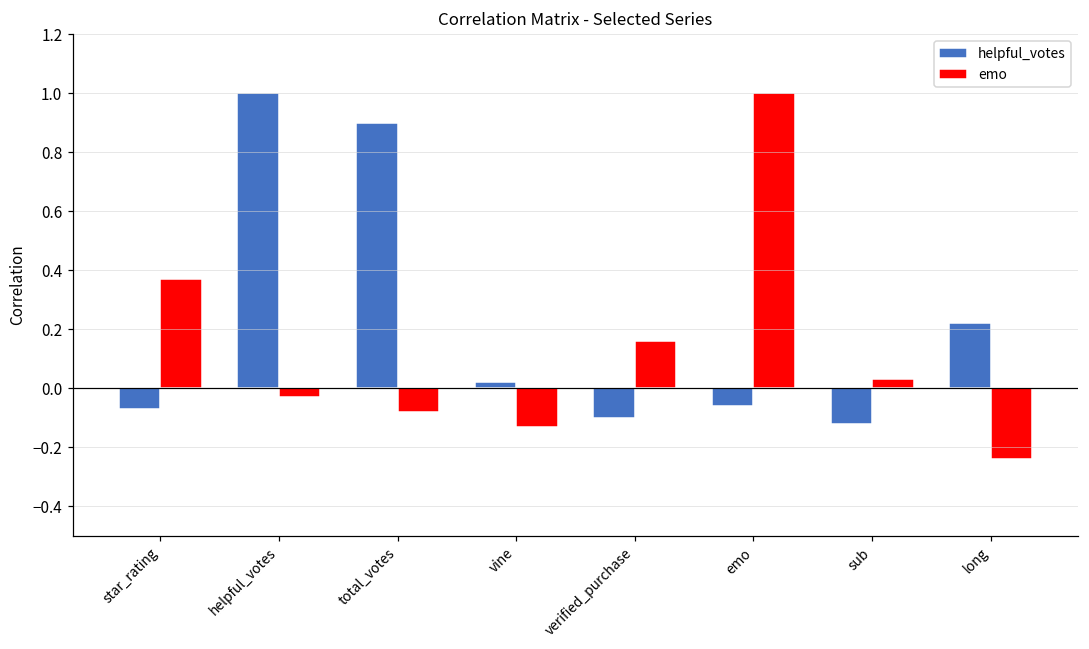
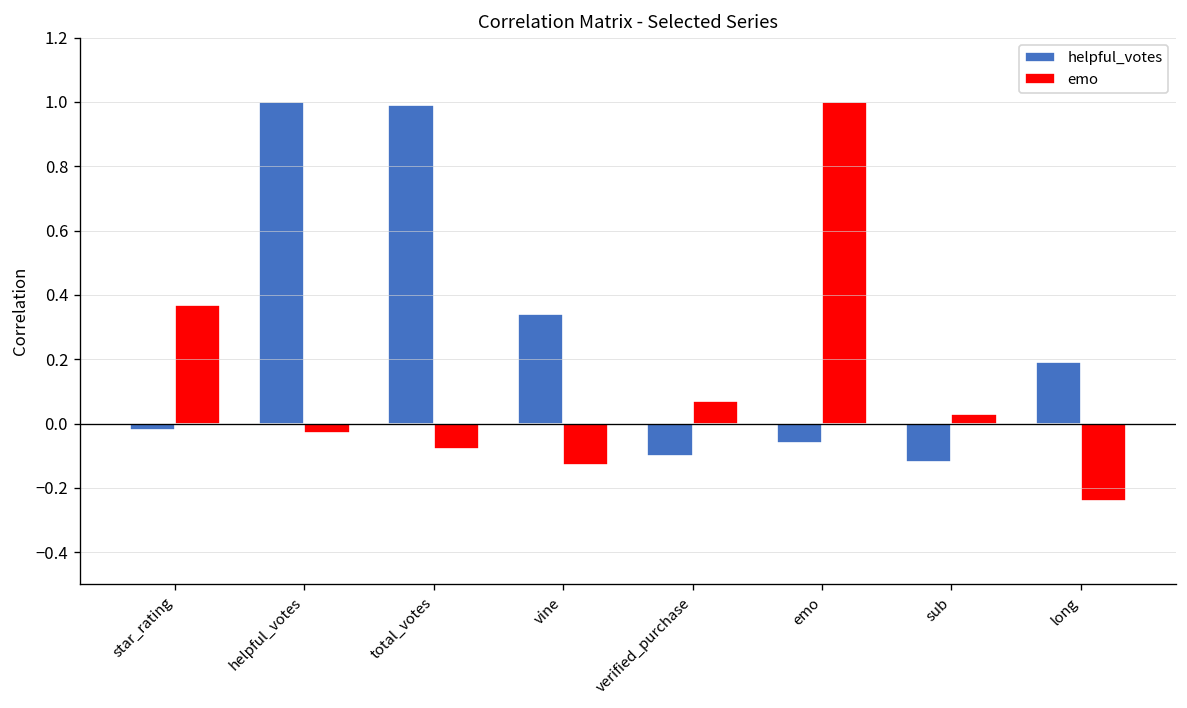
helpful_votes, star_rating: -0.07 -> -0.02
helpful_votes, total_votes: 0.90 -> 0.99
helpful_votes, vine: 0.02 -> 0.34
emo, verified_purchase: 0.16 -> 0.07
helpful_votes, long: 0.22 -> 0.19
